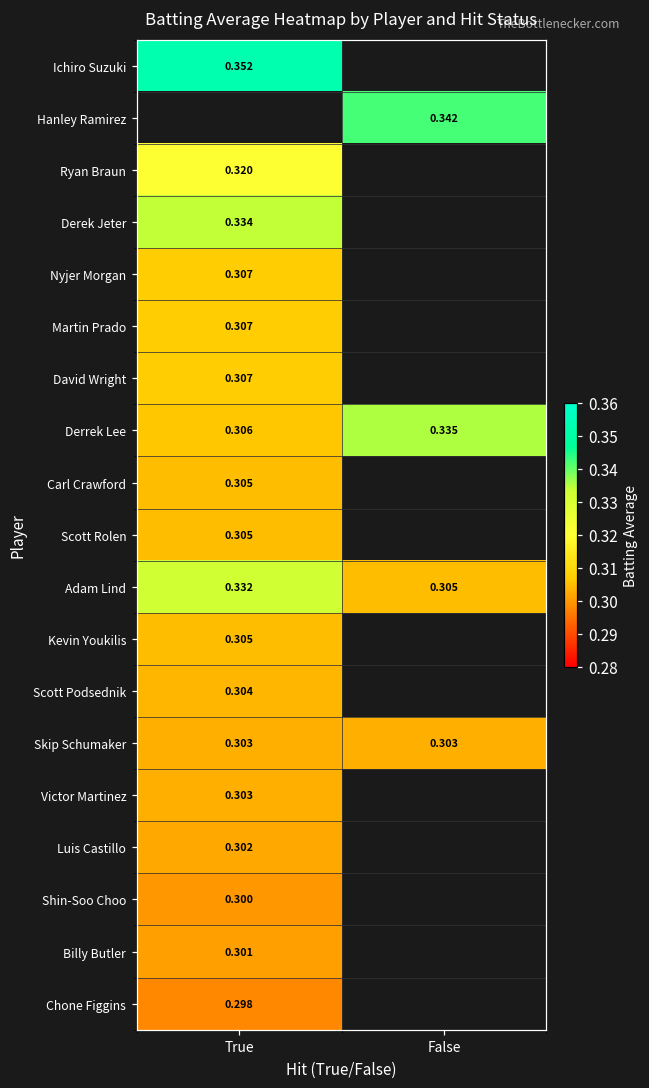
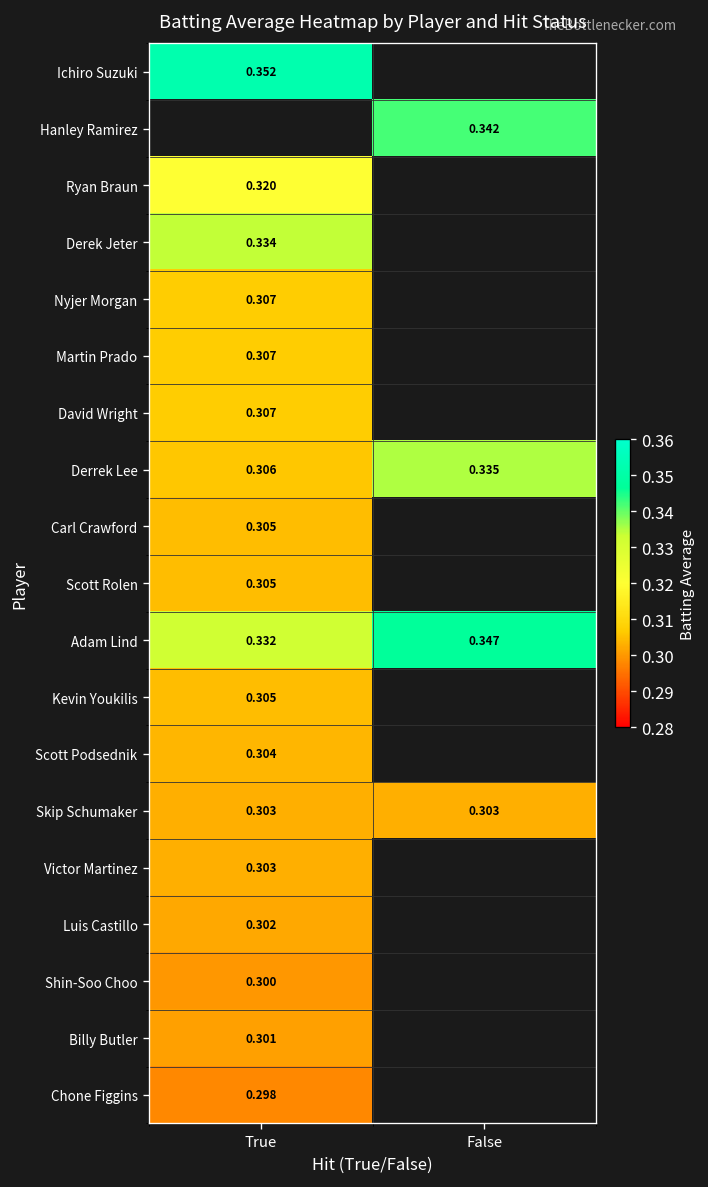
Adam Lind, False: 0.305 -> 0.347
